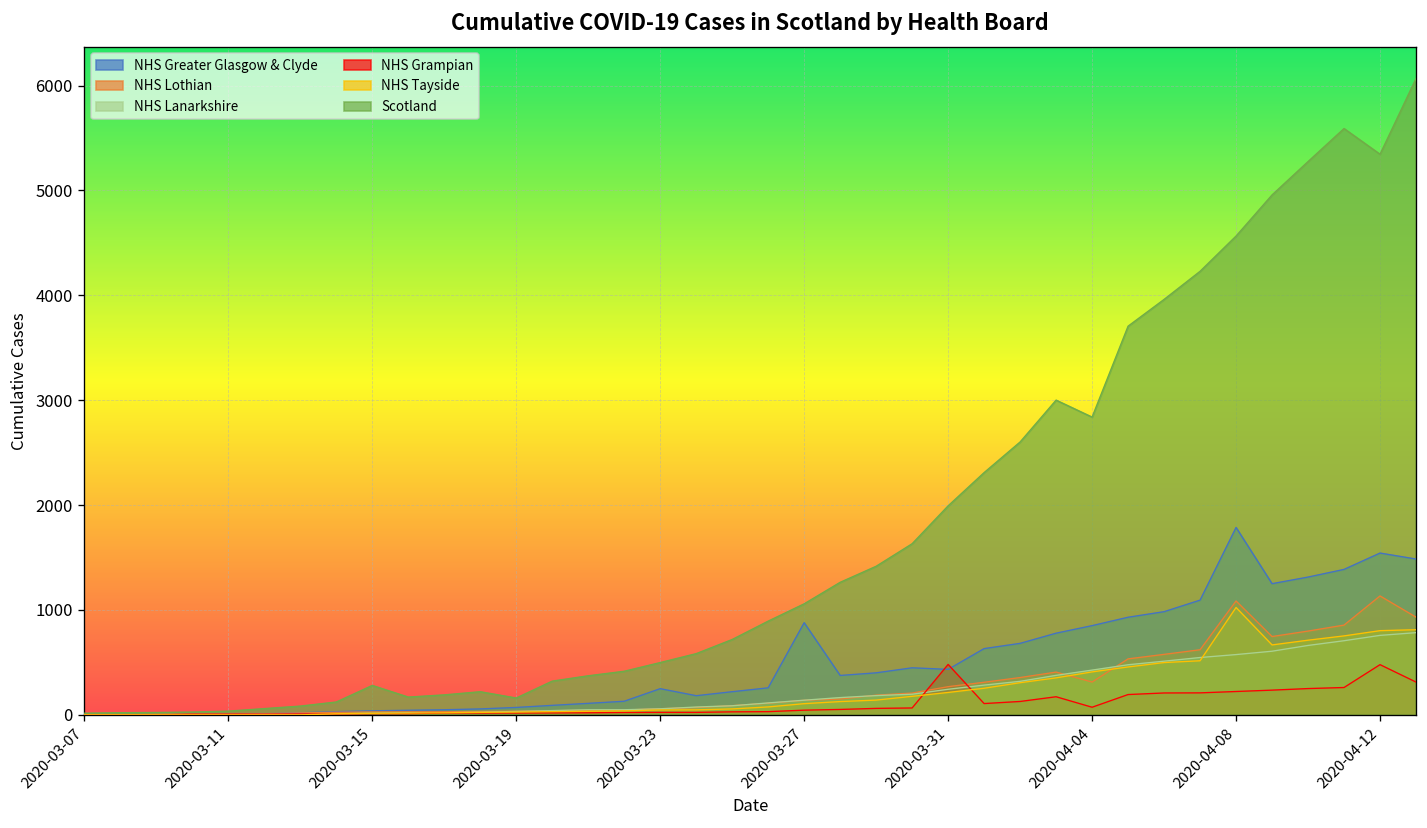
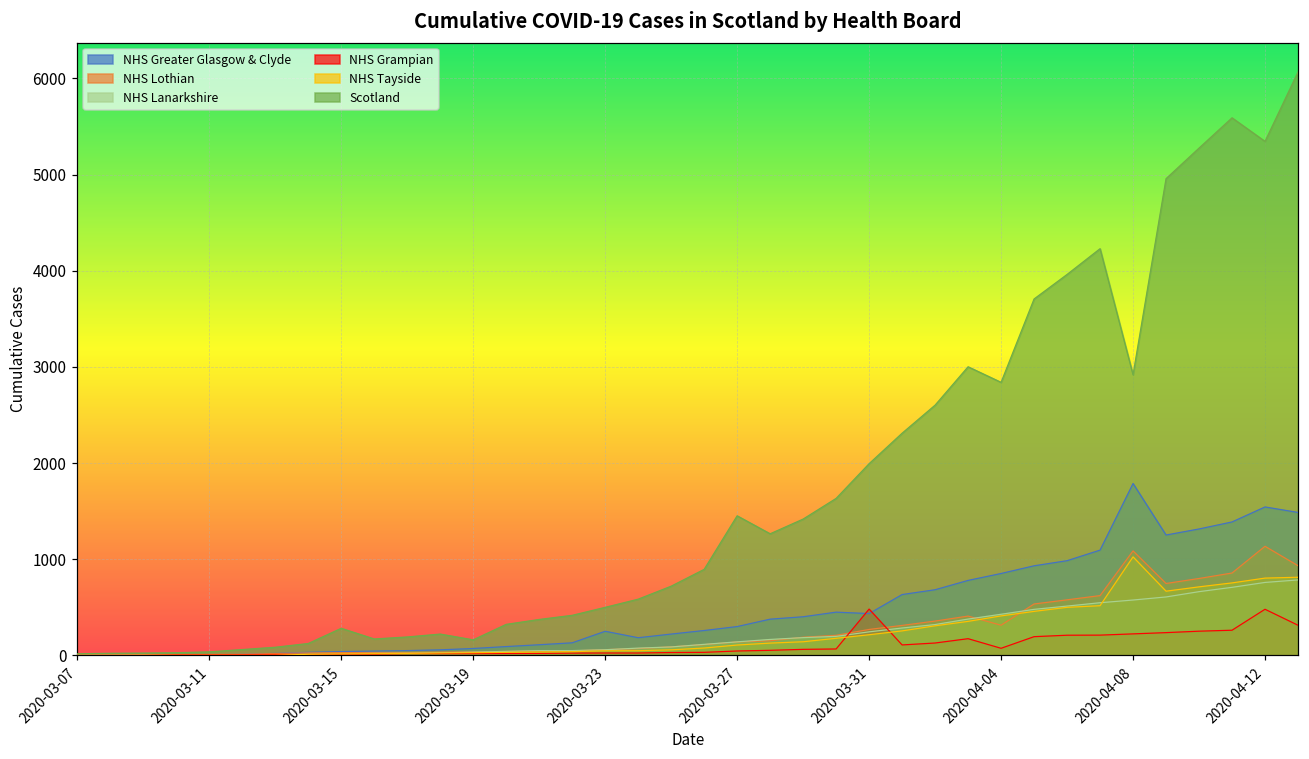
NHS Greater Glasgow & Clyde, 2020-03-27: 900 -> 300
Scotland, 2020-03-27: 1100 -> 1500
Scotland, 2020-04-08: 4600 -> 2900
